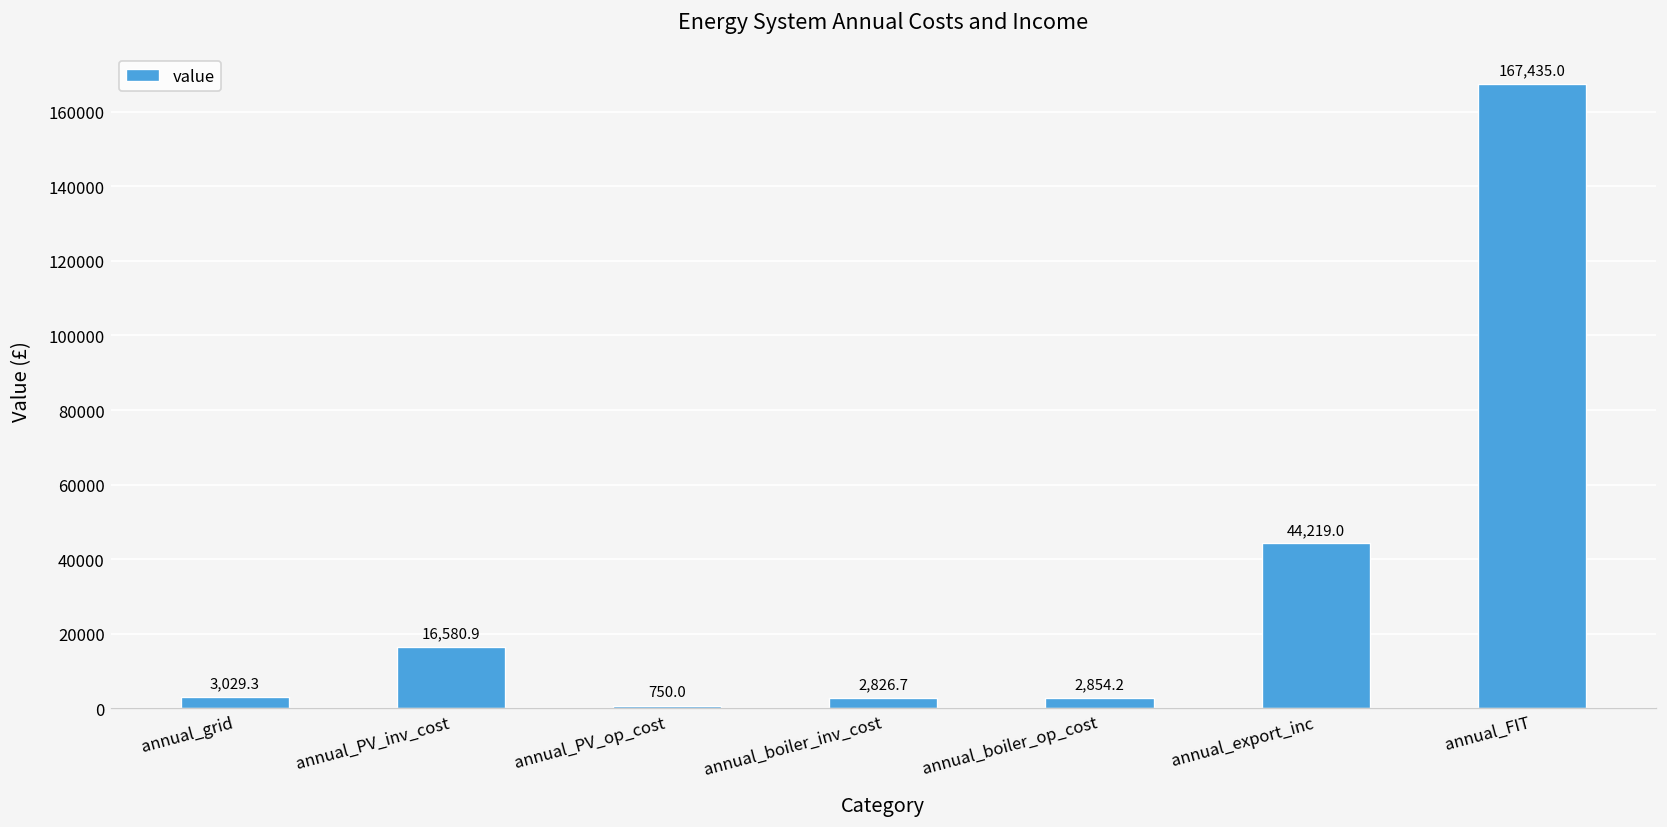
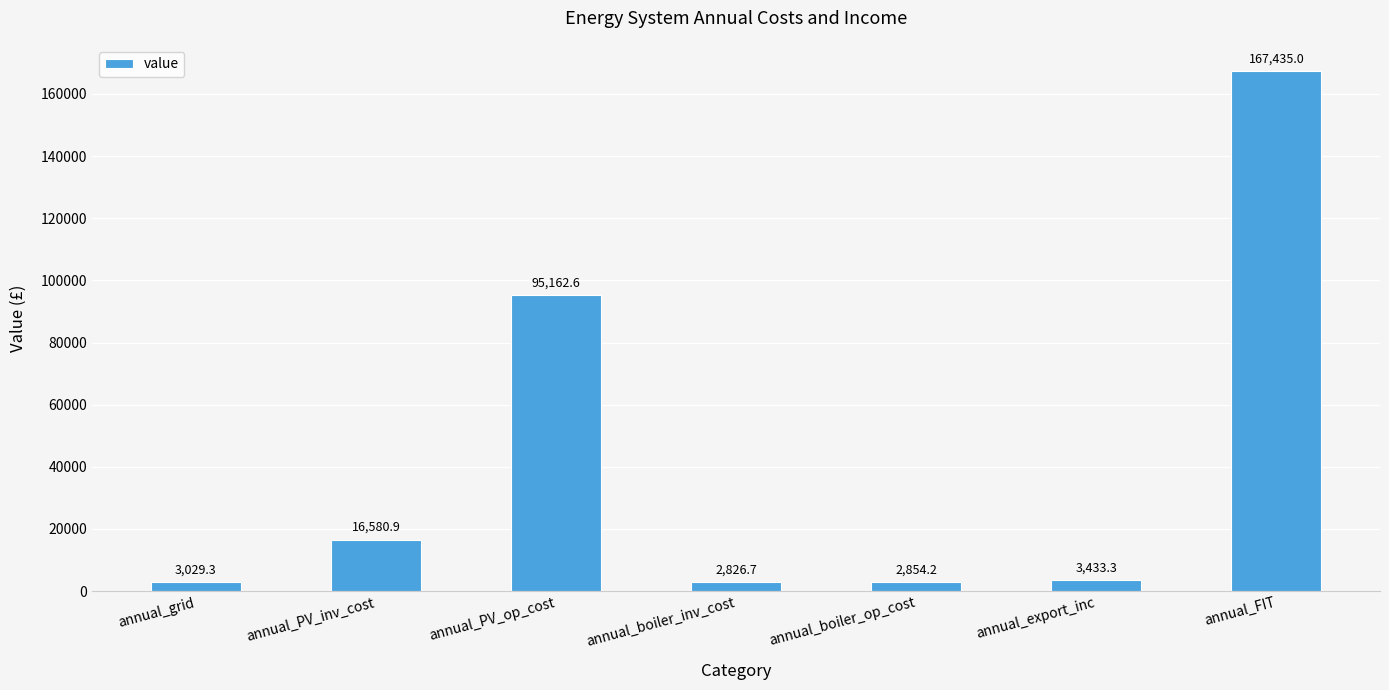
annual_PV_op_cost: 750.0 -> 95,162.6
annual_export_inc: 44,219.0 -> 3,433.3
